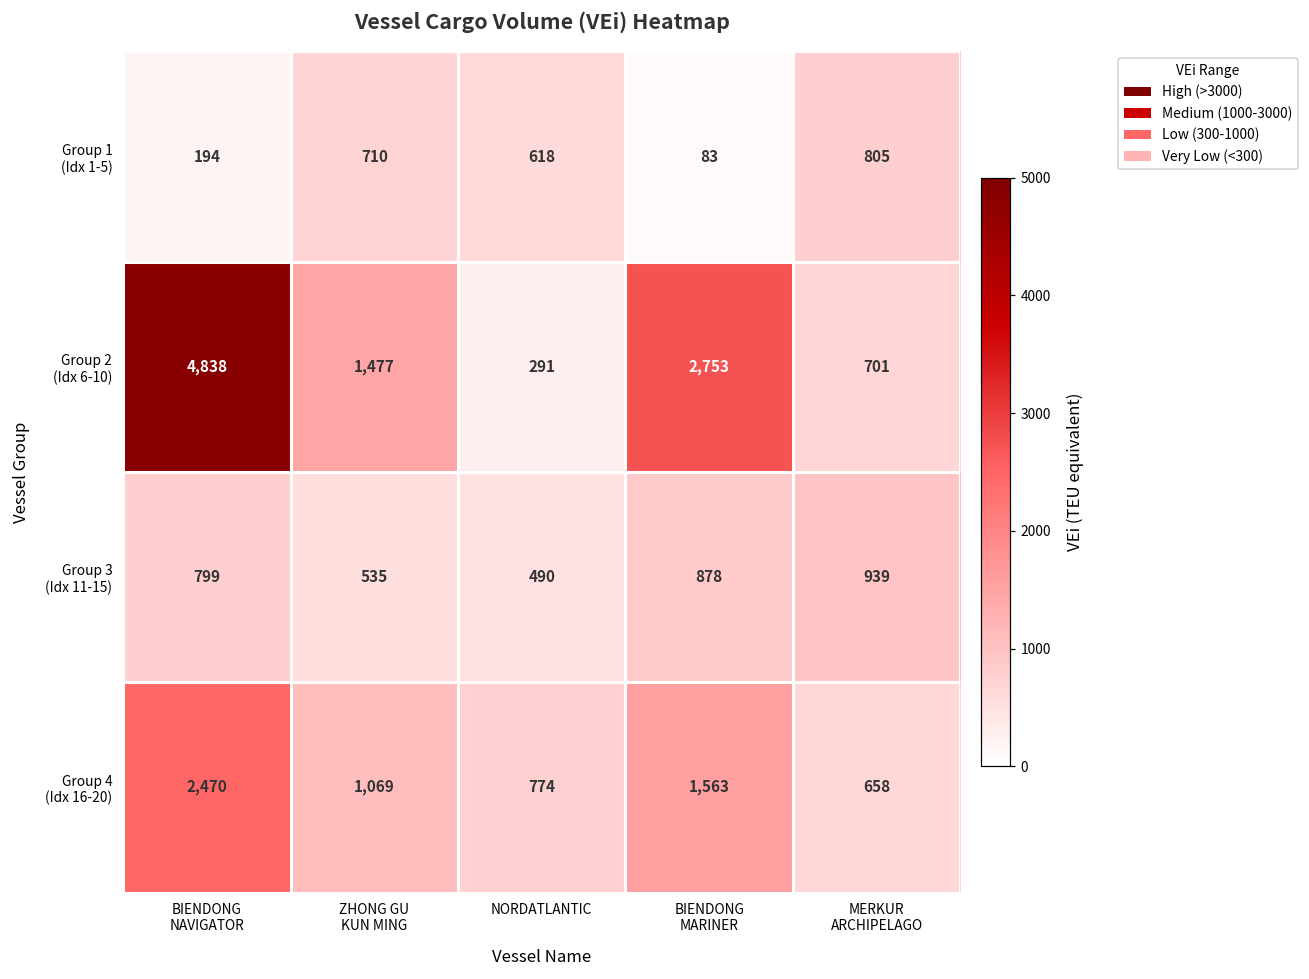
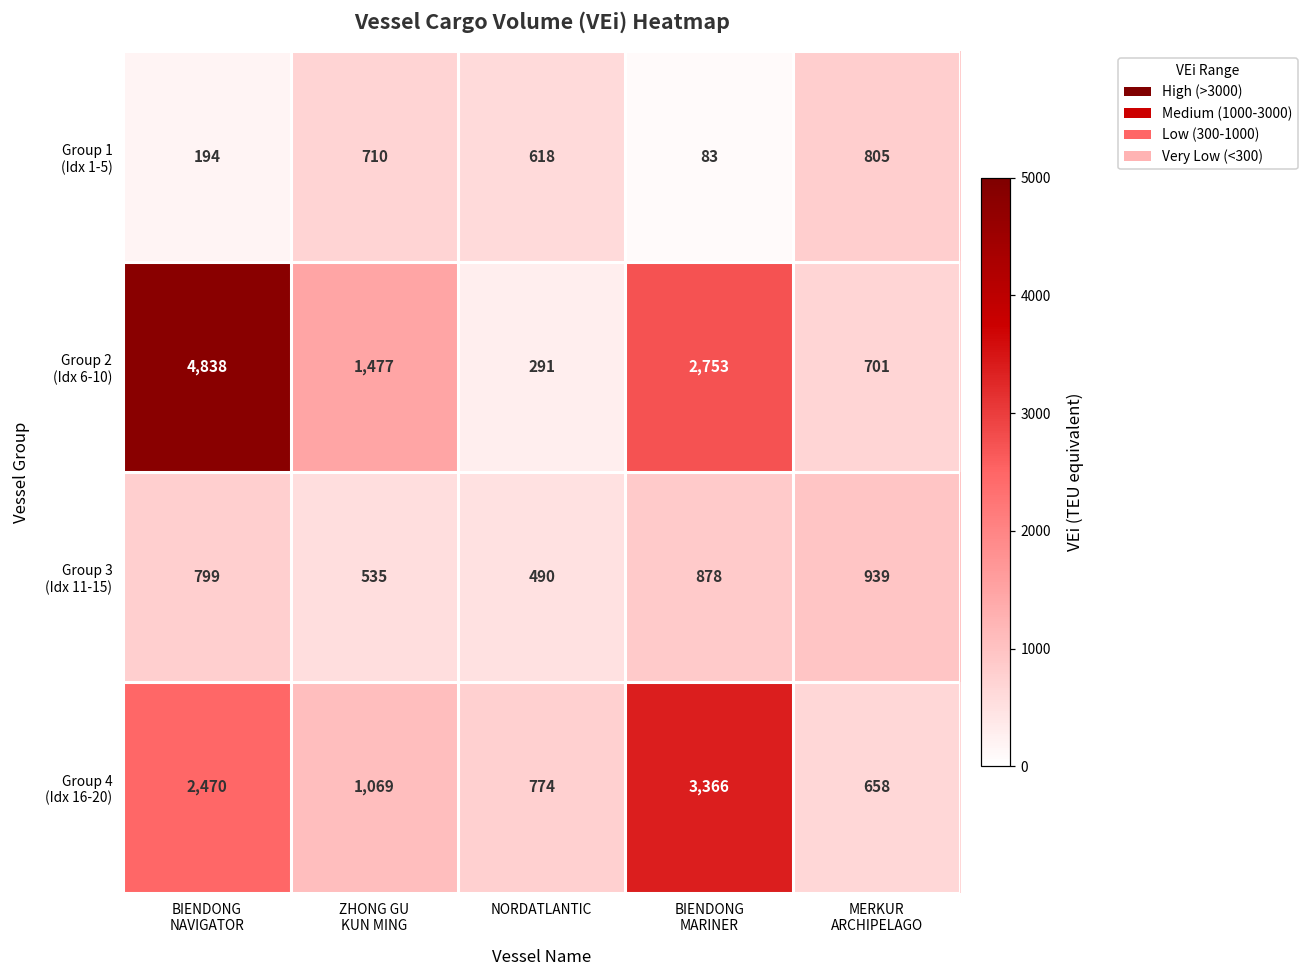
Group 4 (Idx 16-20), BIENDONG MARINER: 1,563 -> 3,366
